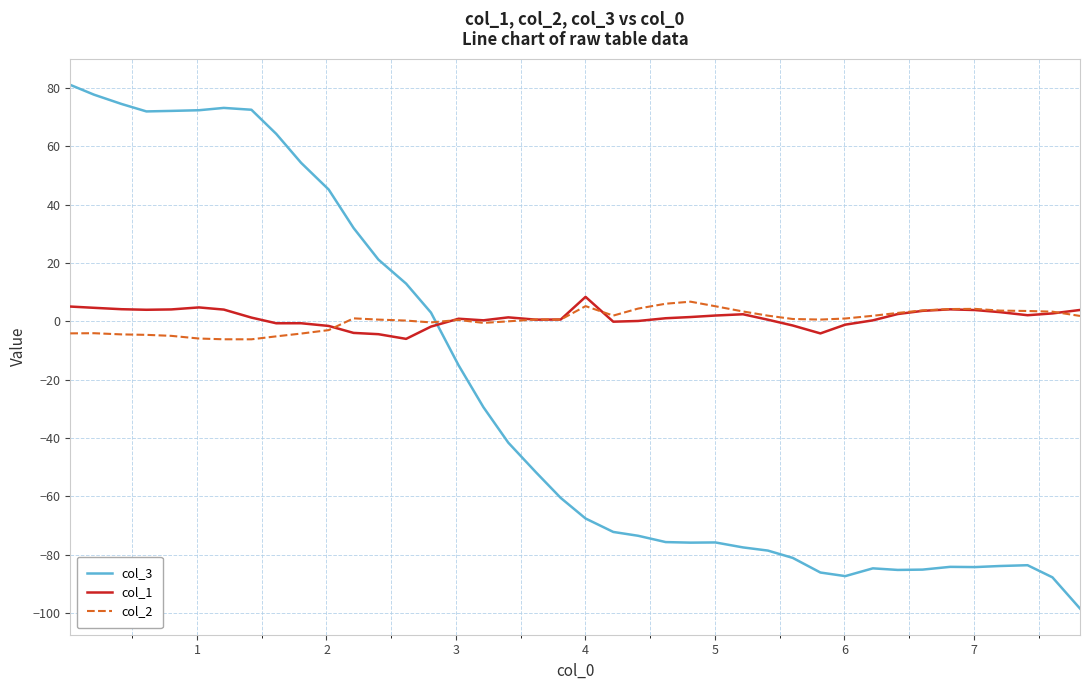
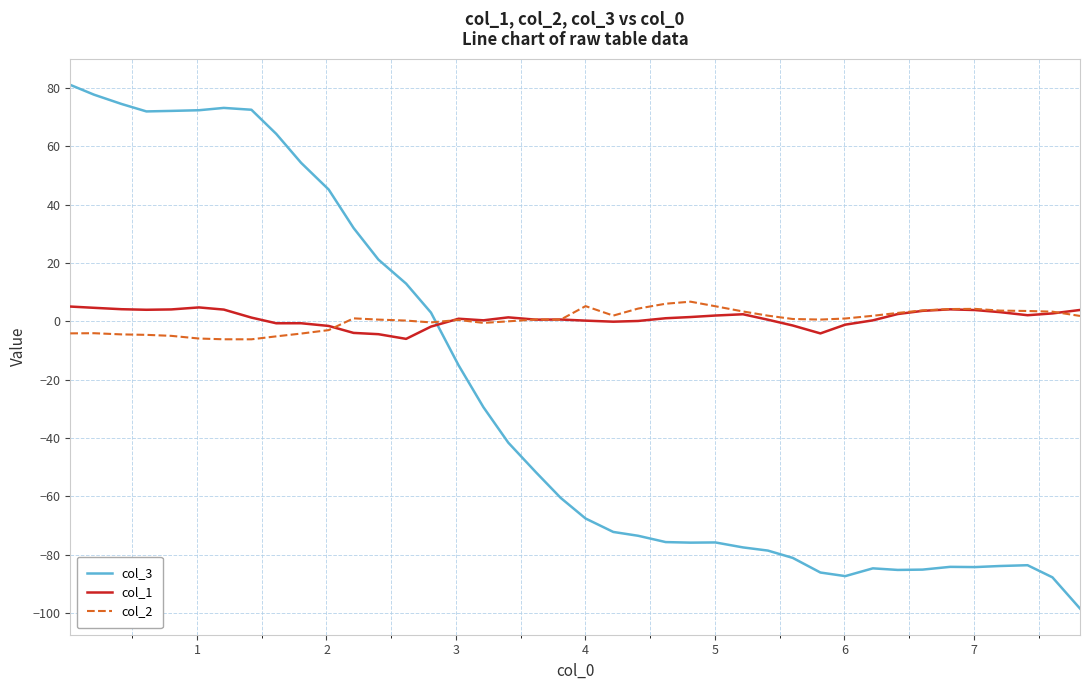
col_1, 4: 8 -> 0
